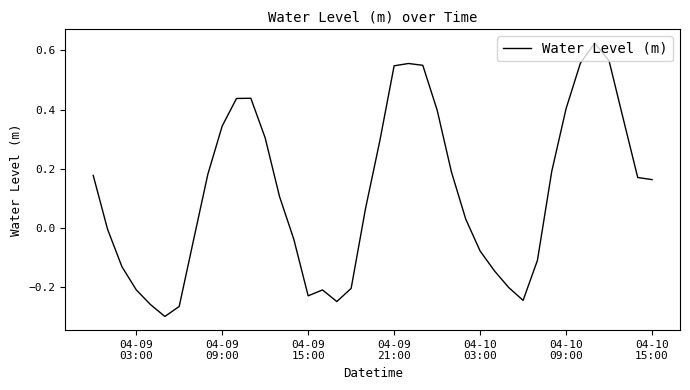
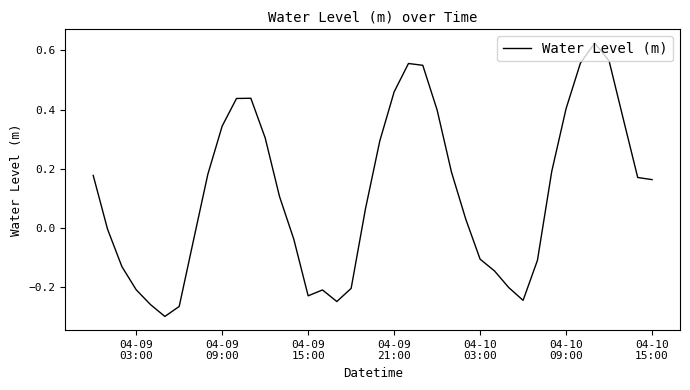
04-09 21:00: 0.55 -> 0.46
04-10 03:00: -0.08 -> -0.11
